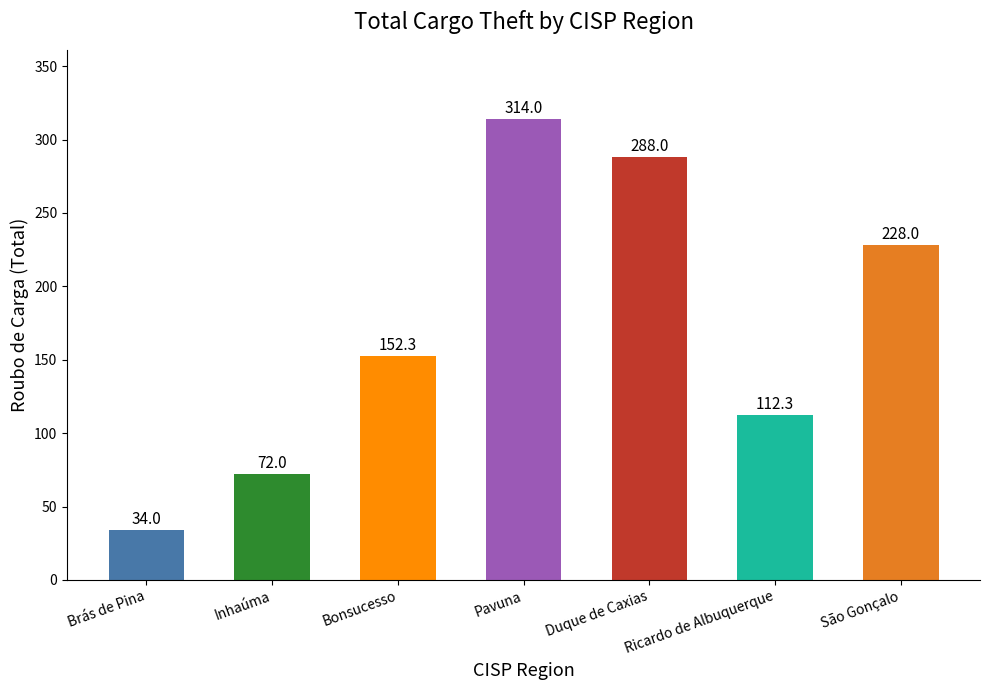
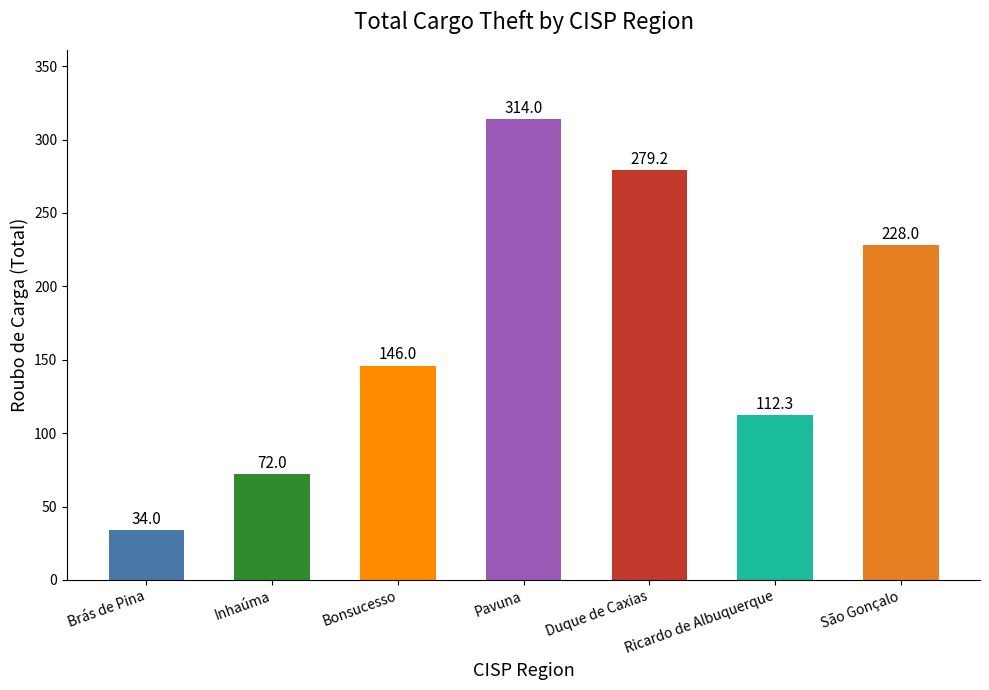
Bonsucesso: 152.3 -> 146.0
Duque de Caxias: 288.0 -> 279.2
